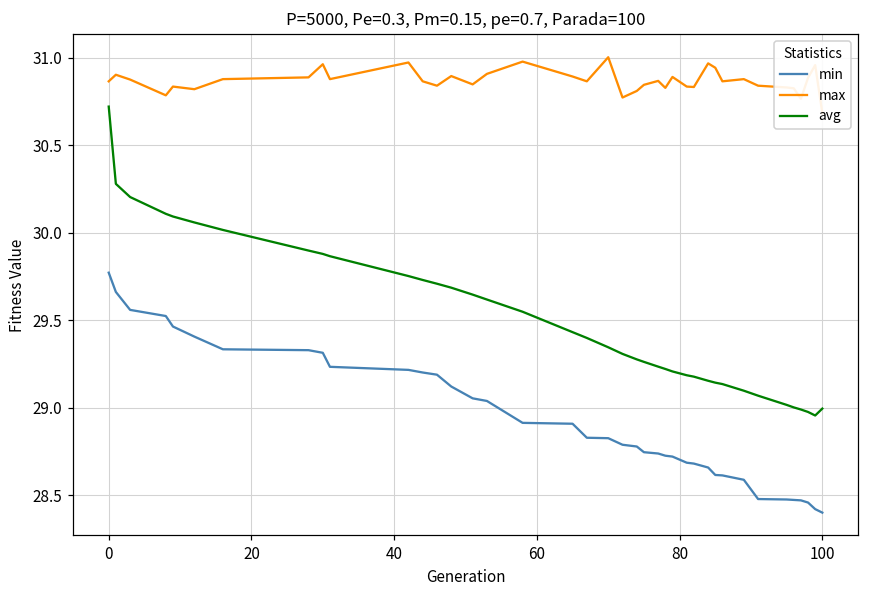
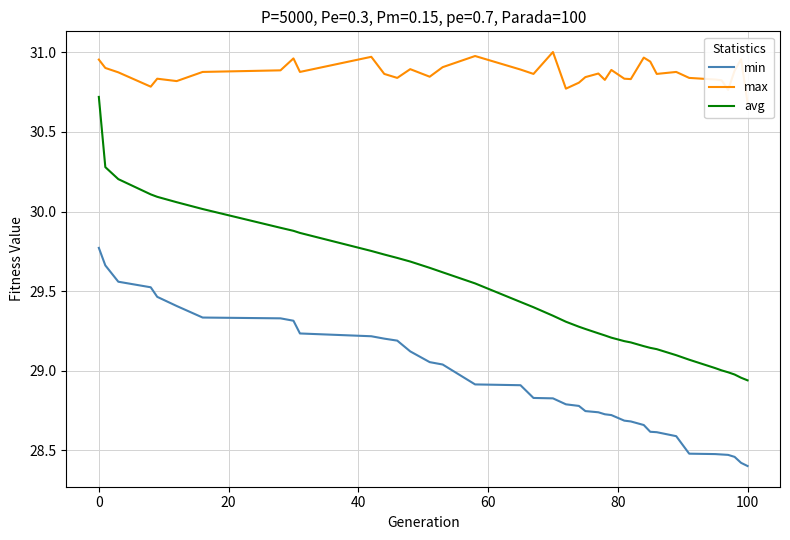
max, 0: 30.86 -> 30.95
avg, 100: 29.00 -> 28.94
